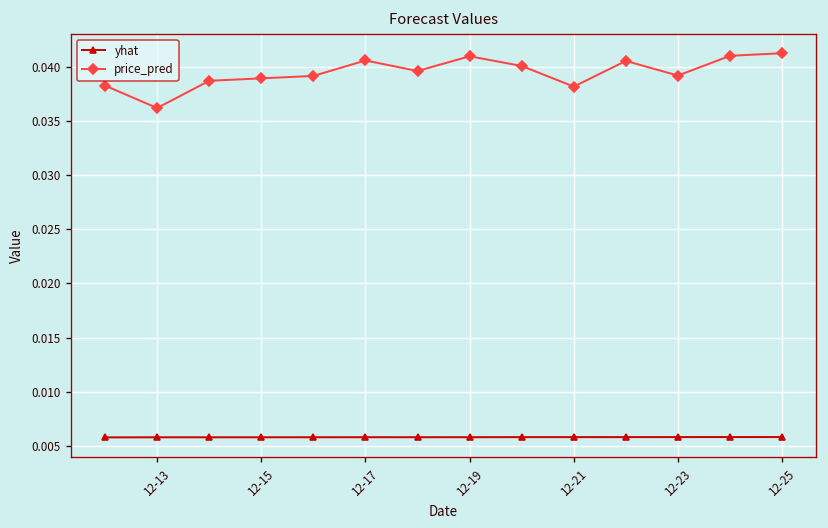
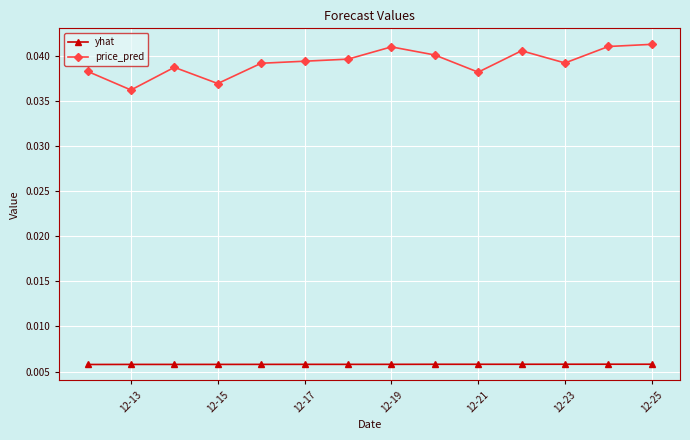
price_pred, 12-15: 0.039 -> 0.037
price_pred, 12-17: 0.041 -> 0.039
